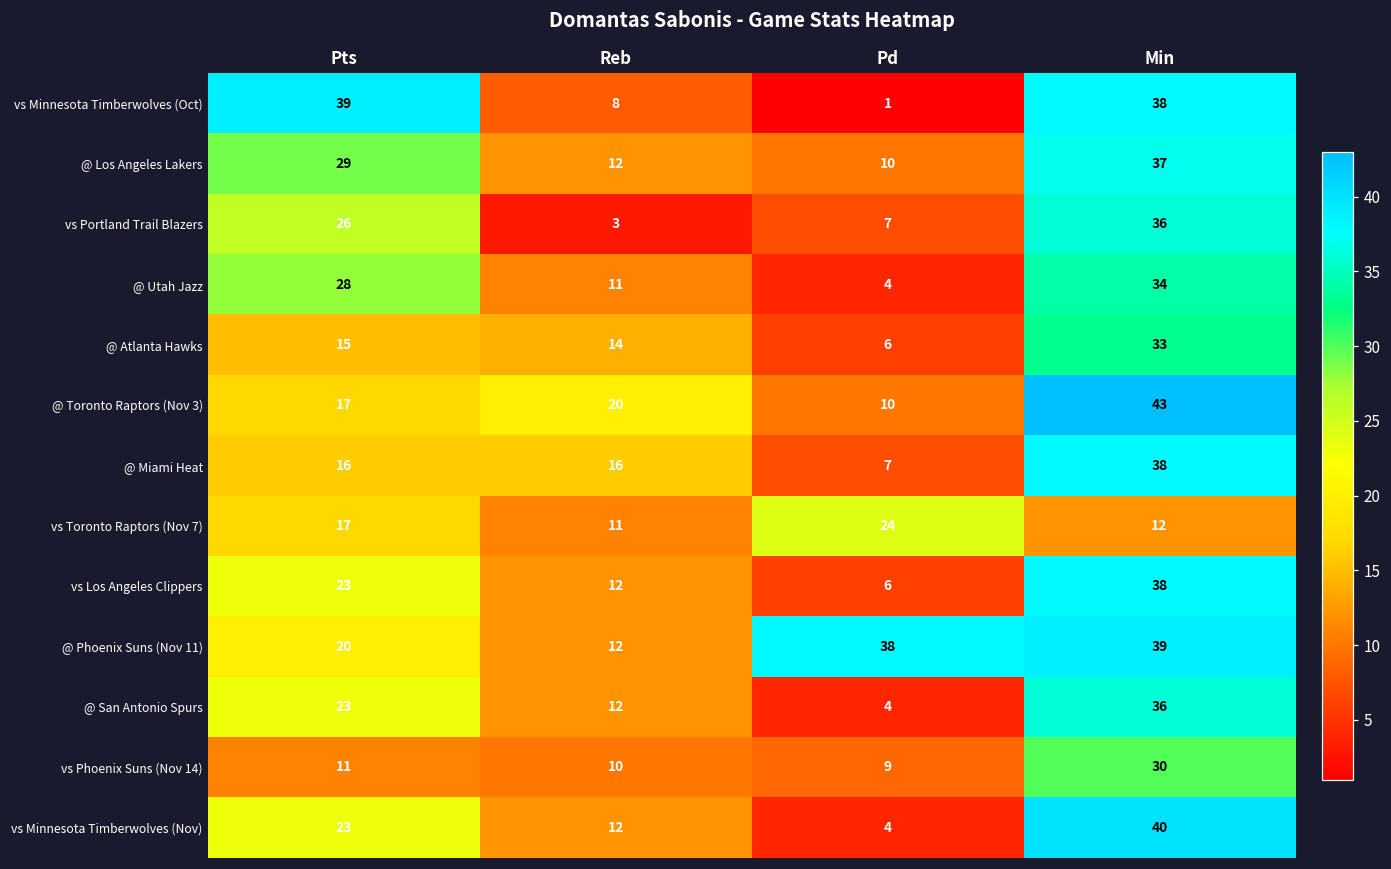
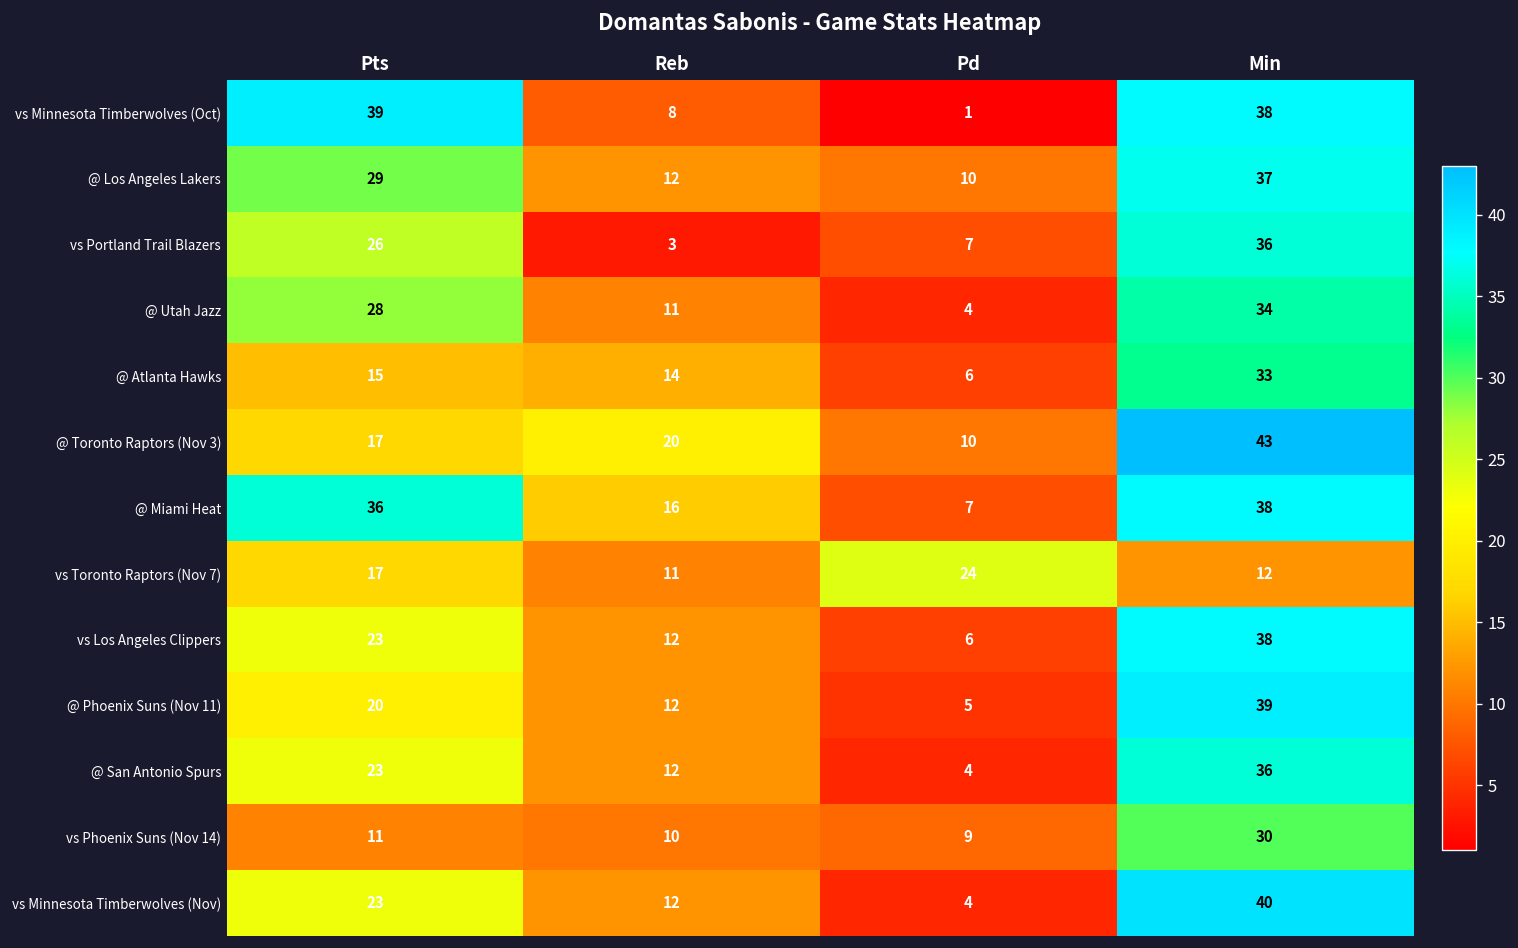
@ Miami Heat, Pts: 16 -> 36
@ Phoenix Suns (Nov 11), Pd: 38 -> 5
